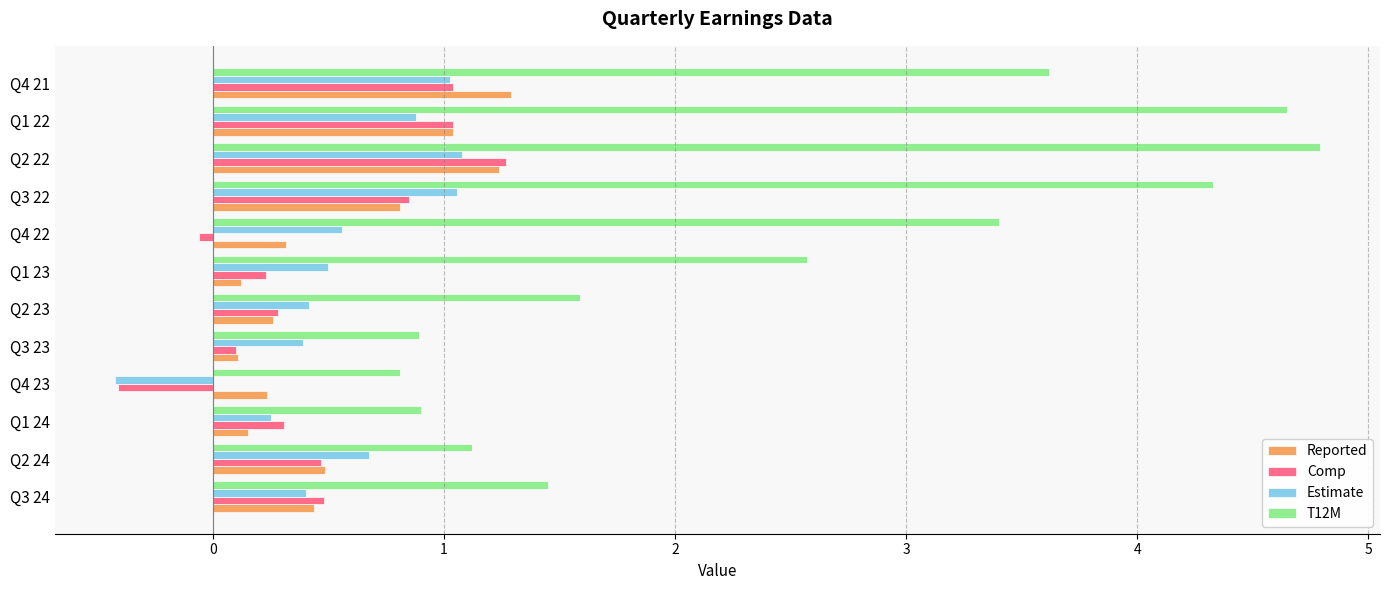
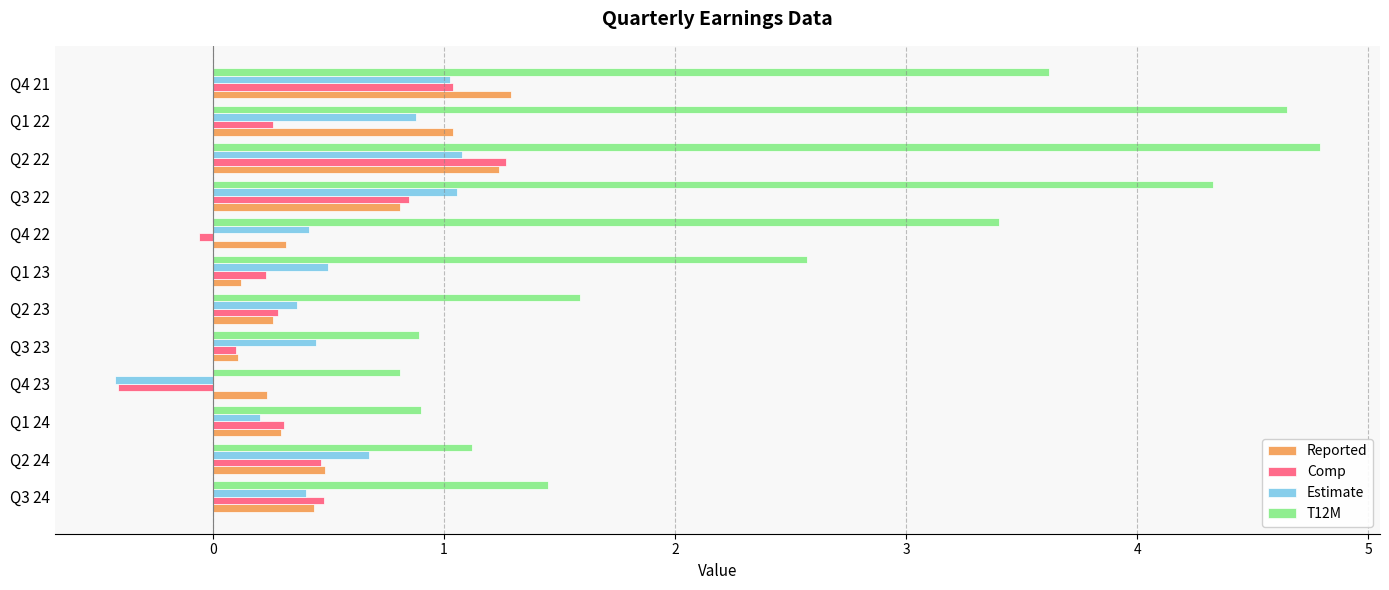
Comp, Q1 22: 1.04 -> 0.26
Estimate, Q4 22: 0.56 -> 0.42
Estimate, Q2 23: 0.42 -> 0.37
Estimate, Q3 23: 0.39 -> 0.45
Estimate, Q1 24: 0.25 -> 0.20
Reported, Q1 24: 0.15 -> 0.29
